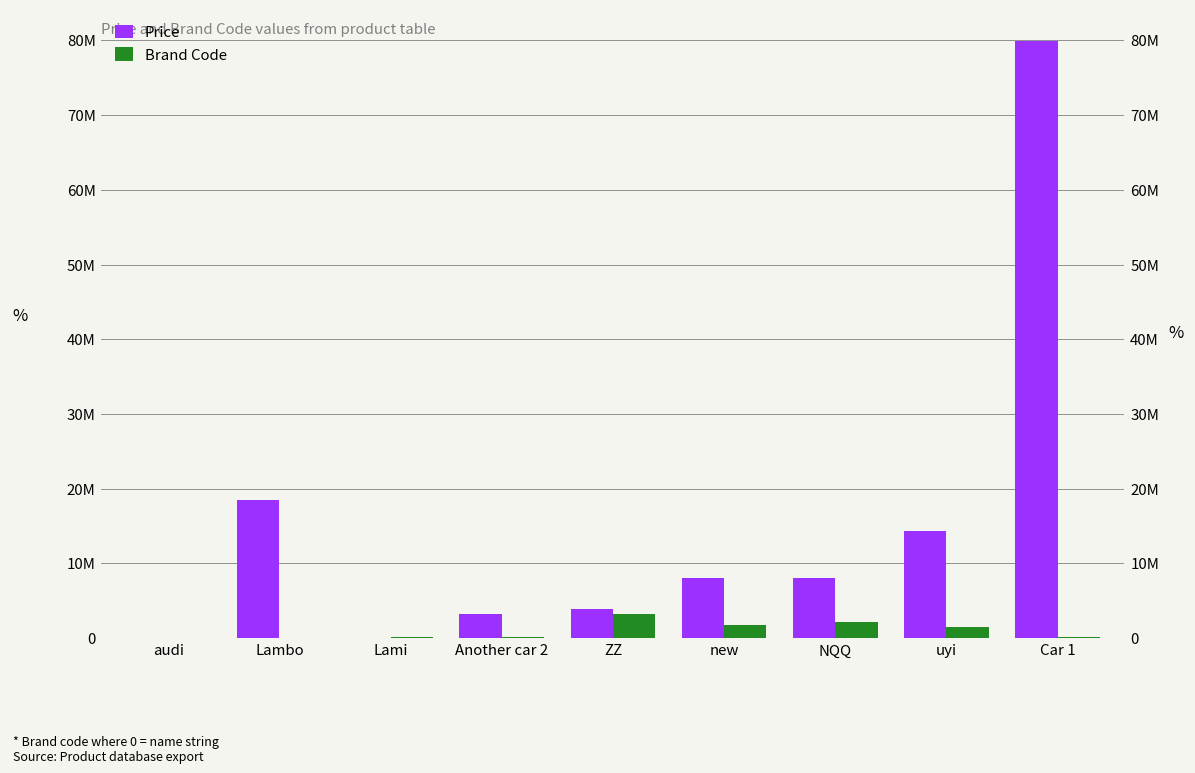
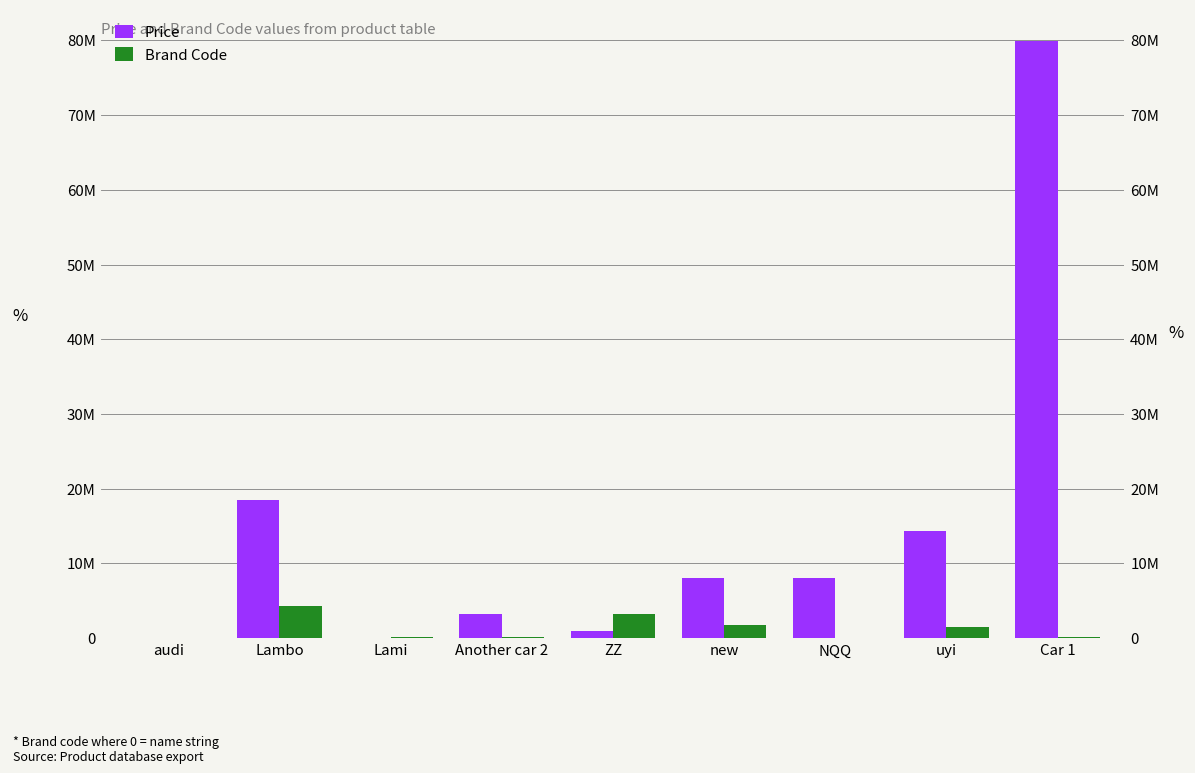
Brand Code, Lambo: 0 -> 4000000
Price, ZZ: 4000000 -> 1000000
Brand Code, NQQ: 2000000 -> 0
